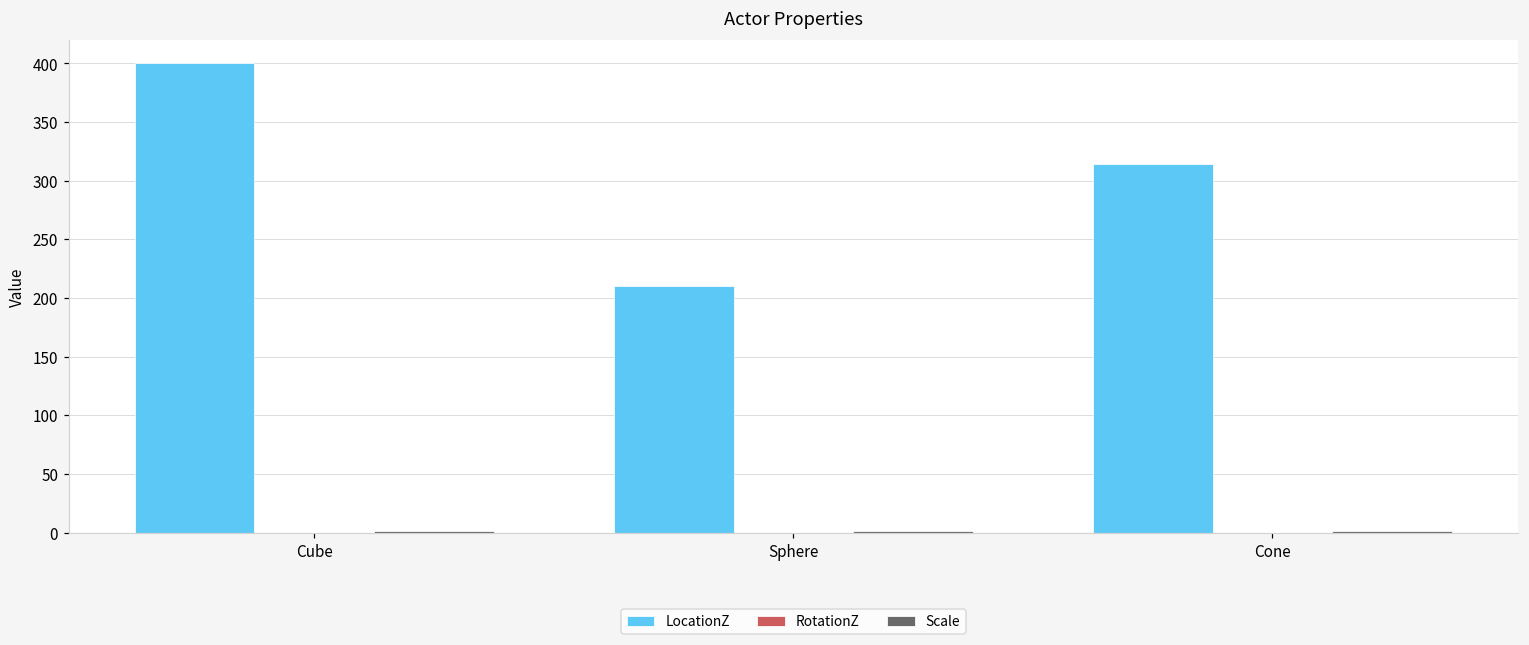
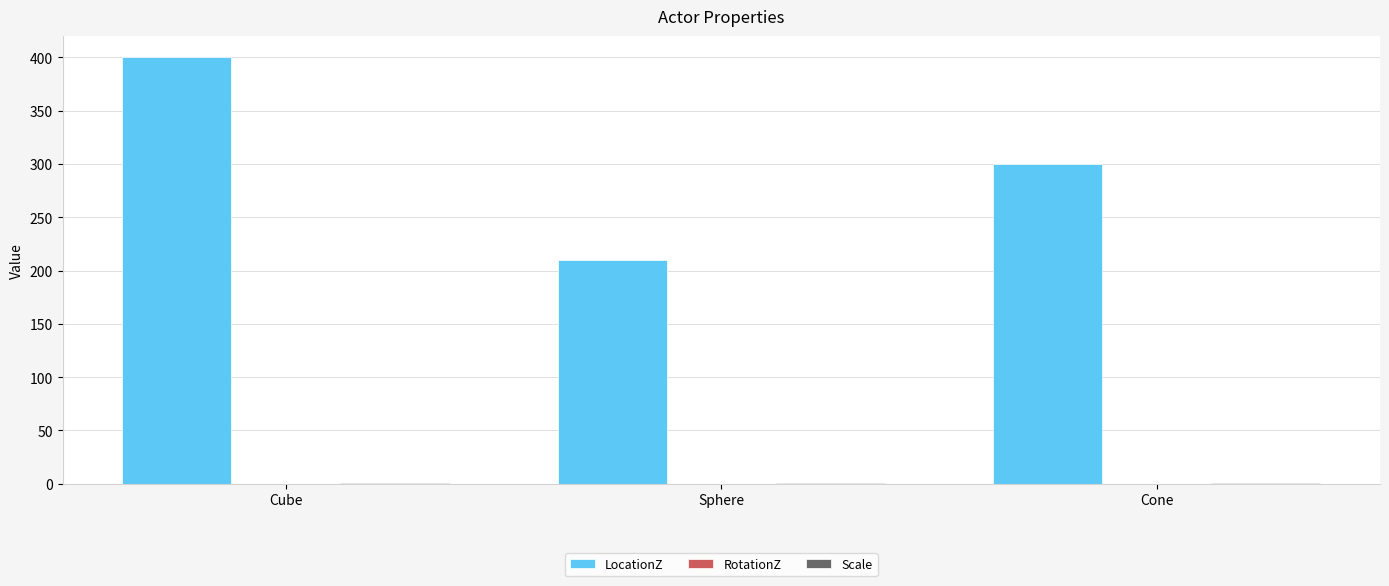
LocationZ, Cone: 314 -> 300
